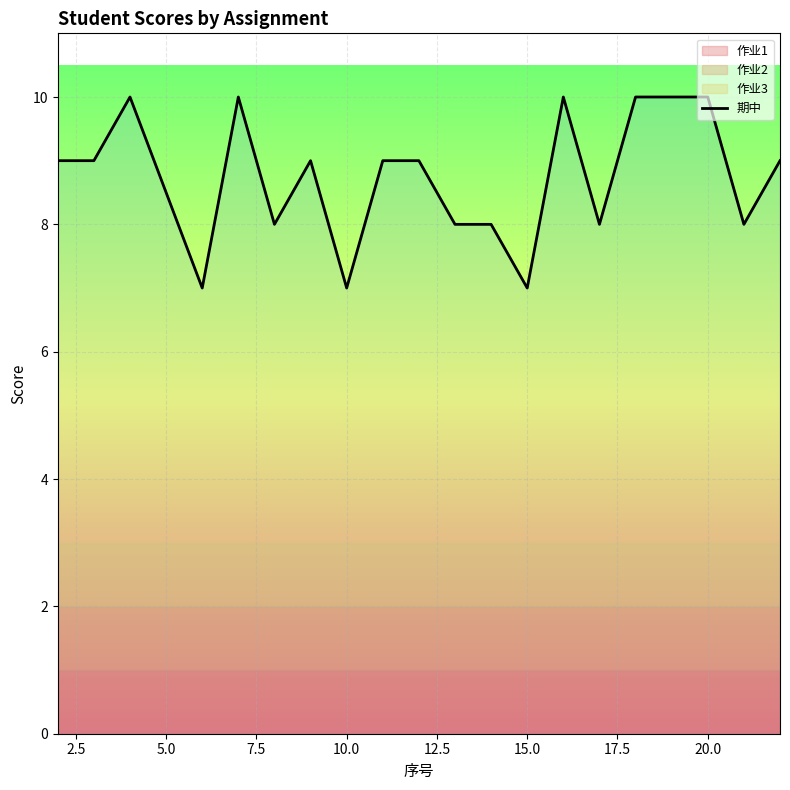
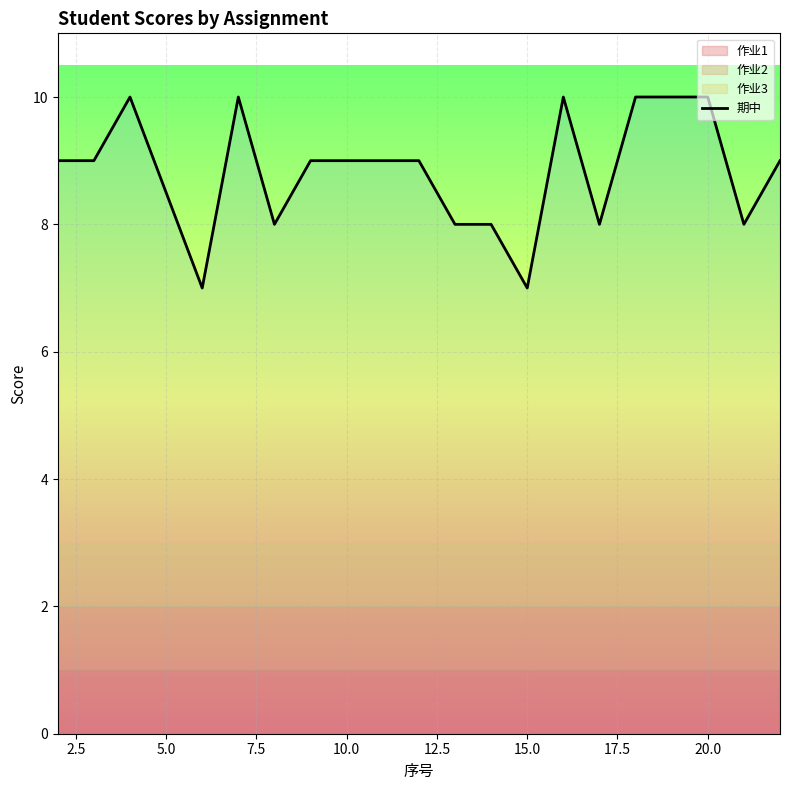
期中, 10.0: 7 -> 9
